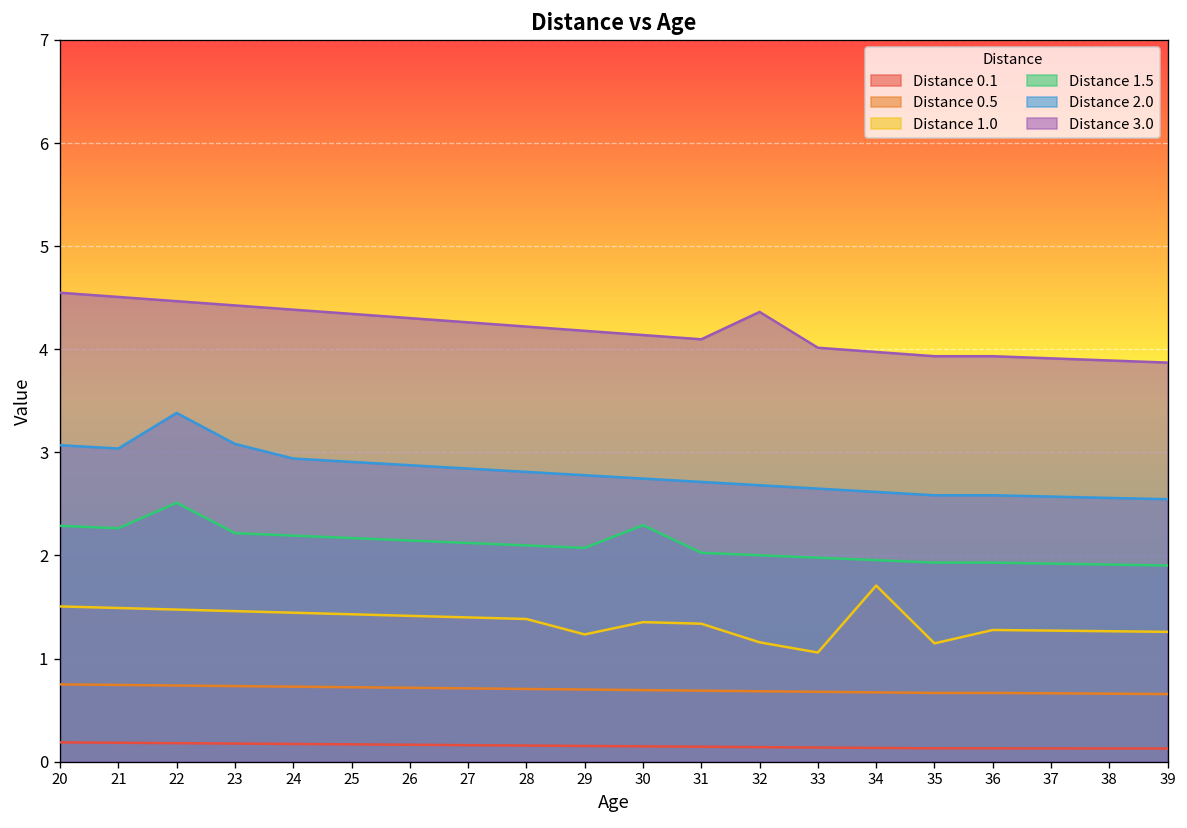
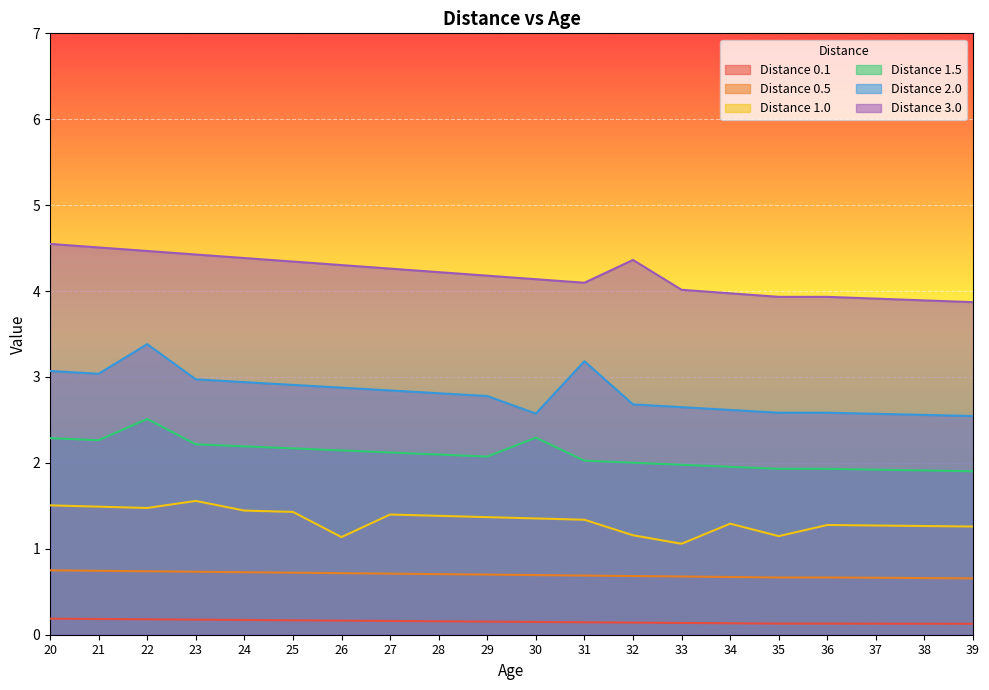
Distance 1.0, 23: 1.5 -> 1.6
Distance 2.0, 23: 3.1 -> 3.0
Distance 1.0, 26: 1.4 -> 1.1
Distance 1.0, 29: 1.2 -> 1.4
Distance 2.0, 30: 2.7 -> 2.6
Distance 2.0, 31: 2.7 -> 3.2
Distance 1.0, 34: 1.7 -> 1.3
